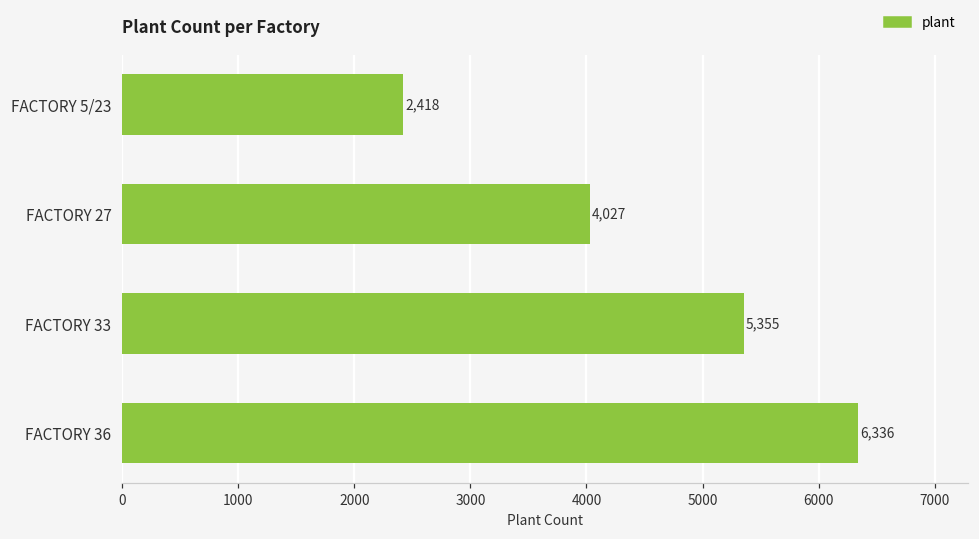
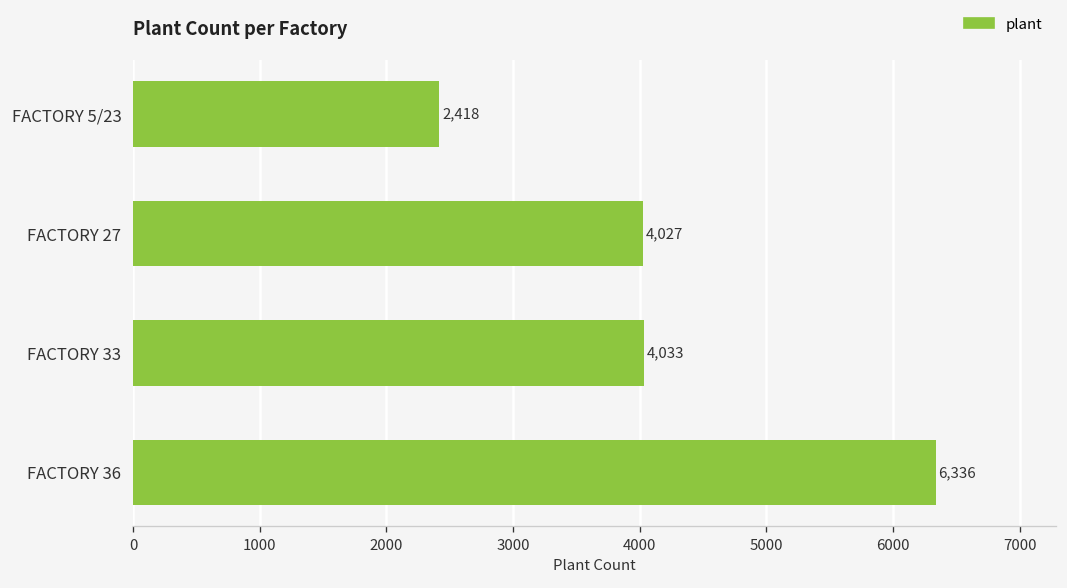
FACTORY 33: 5,355 -> 4,033
